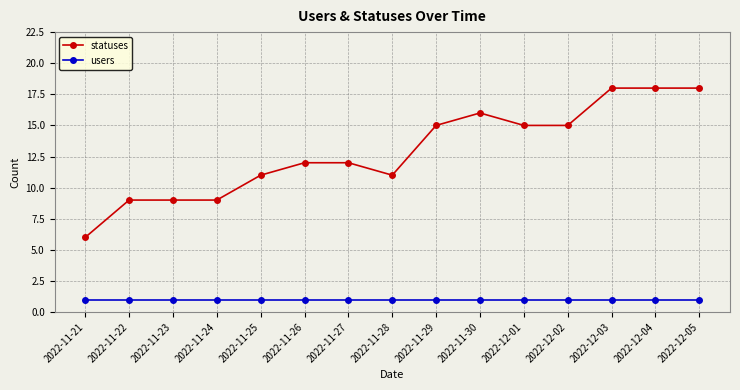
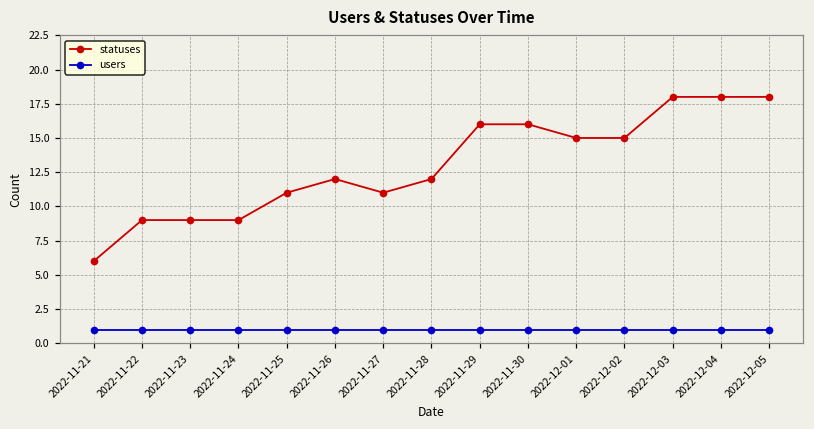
statuses, 2022-11-27: 12 -> 11
statuses, 2022-11-28: 11 -> 12
statuses, 2022-11-29: 15 -> 16
